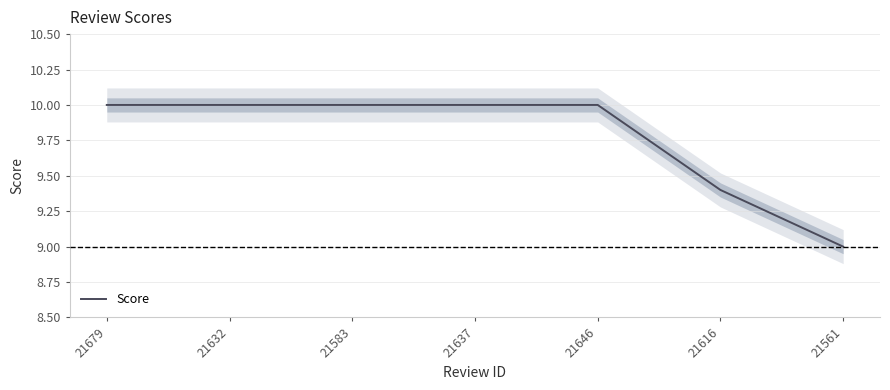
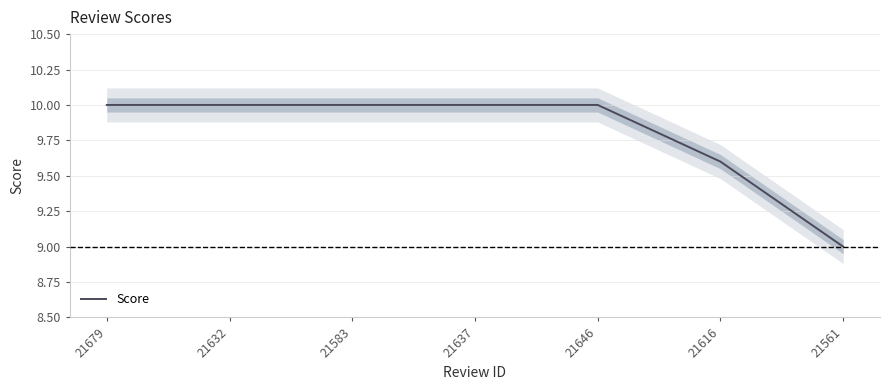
Score, 21616: 9.4 -> 9.6
